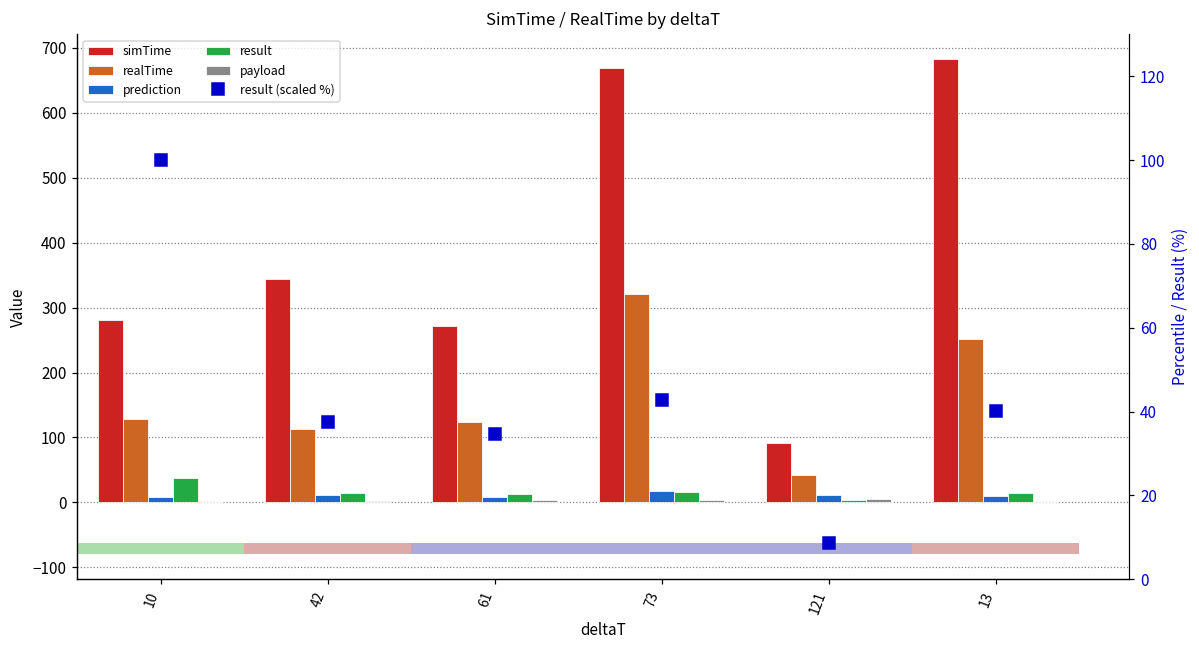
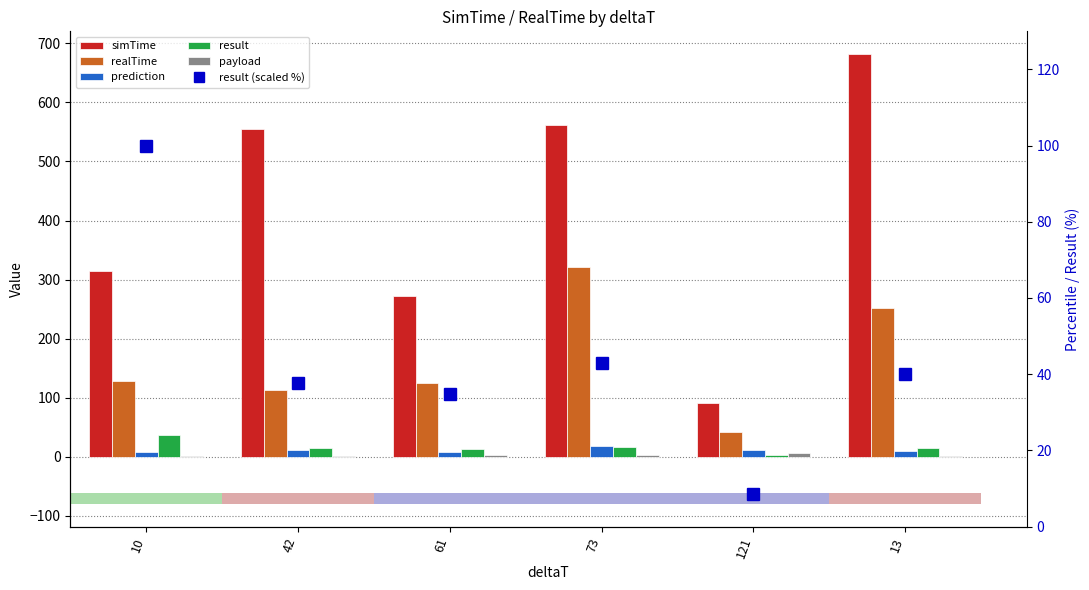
simTime, 10: 280 -> 310
simTime, 42: 340 -> 550
simTime, 73: 670 -> 560
